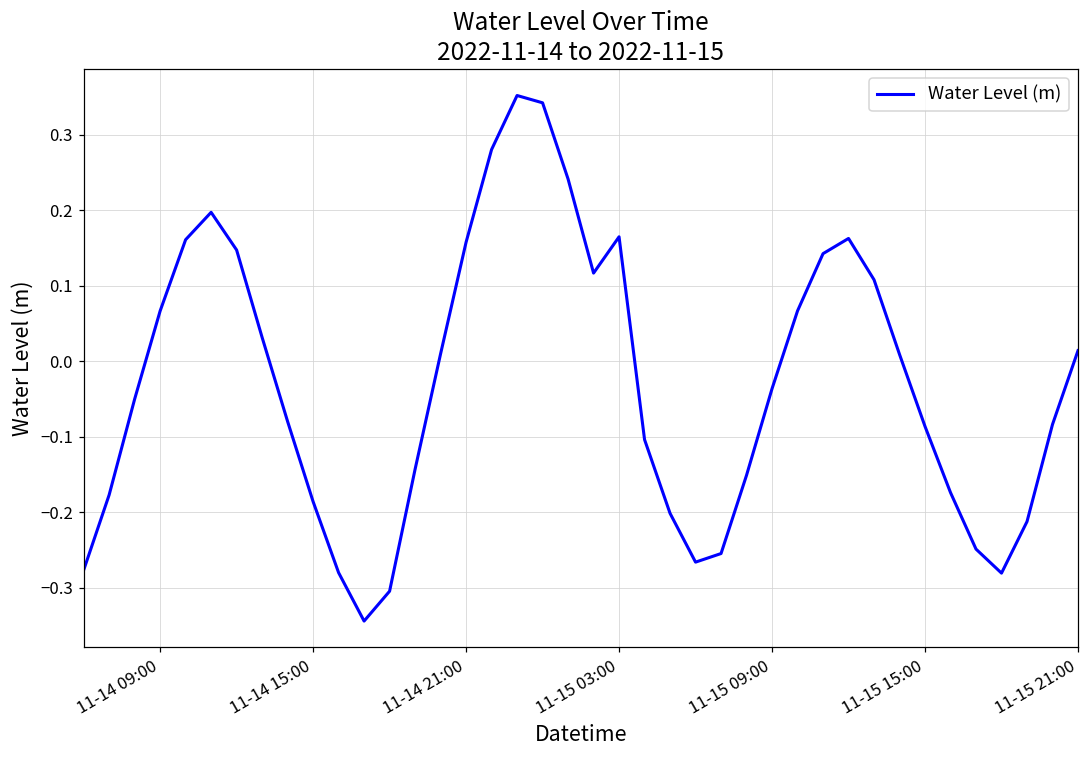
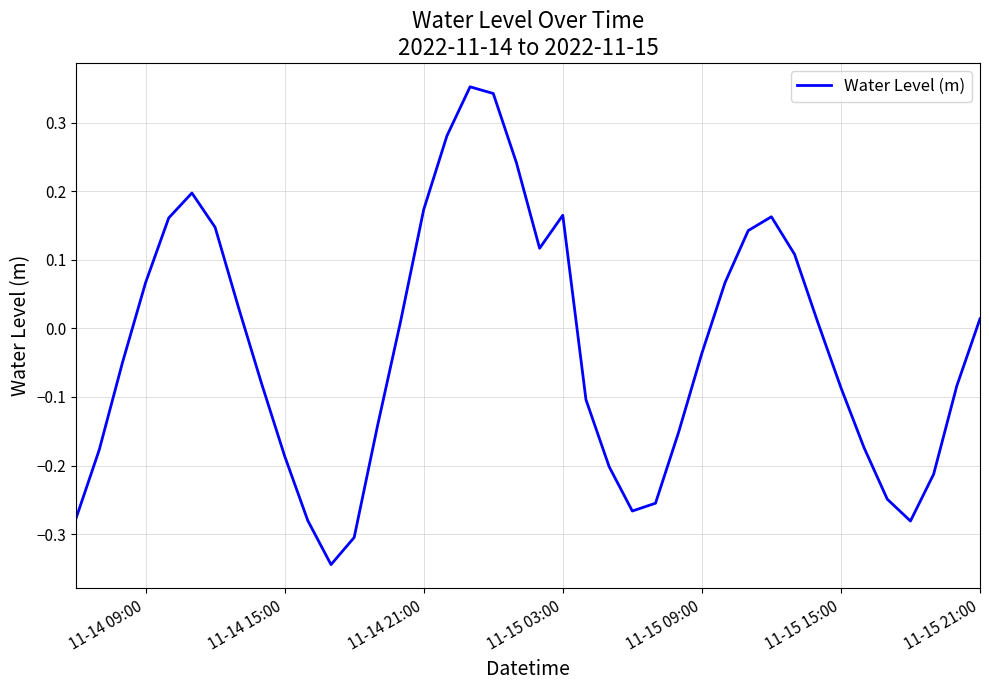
11-14 21:00: 0.16 -> 0.17
